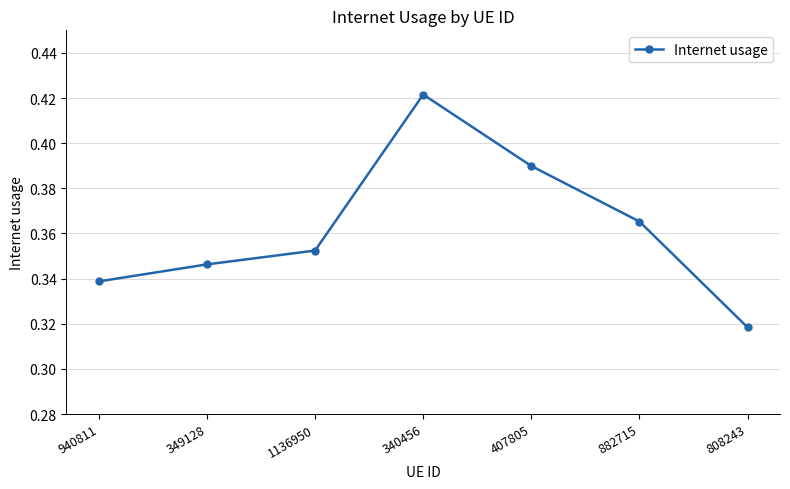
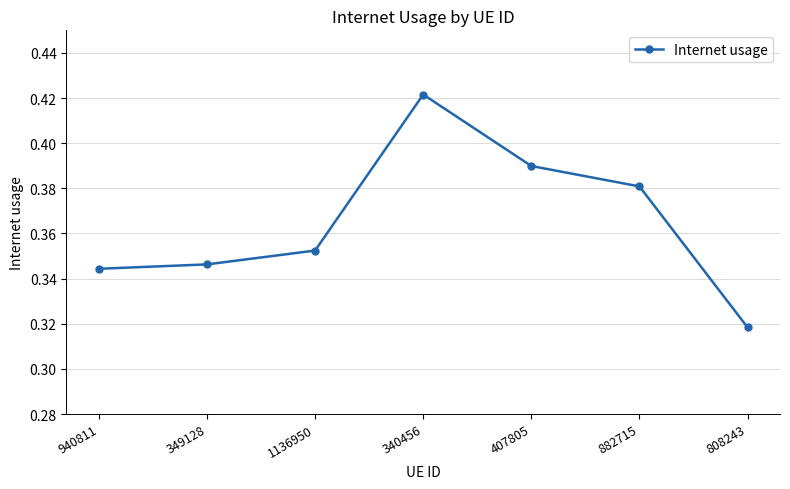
940811: 0.339 -> 0.344
882715: 0.365 -> 0.381
